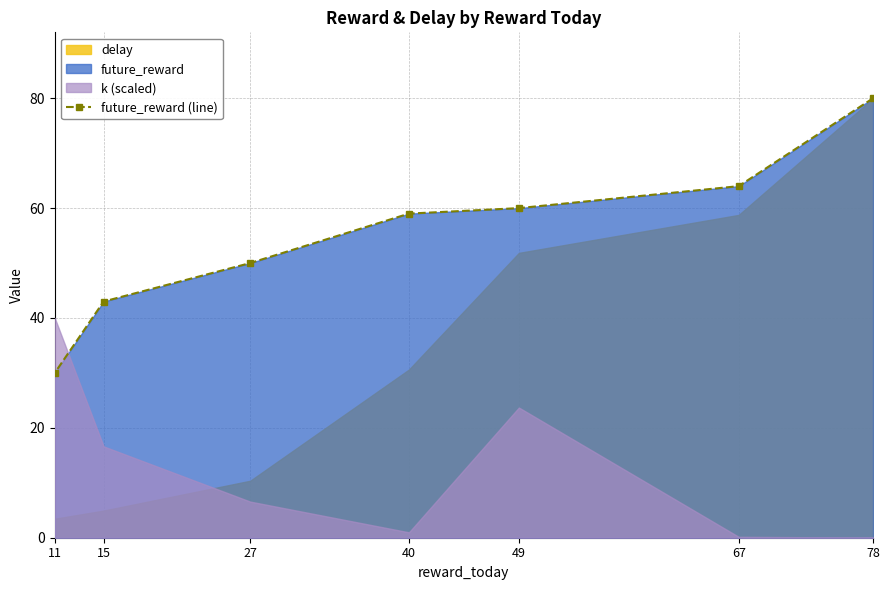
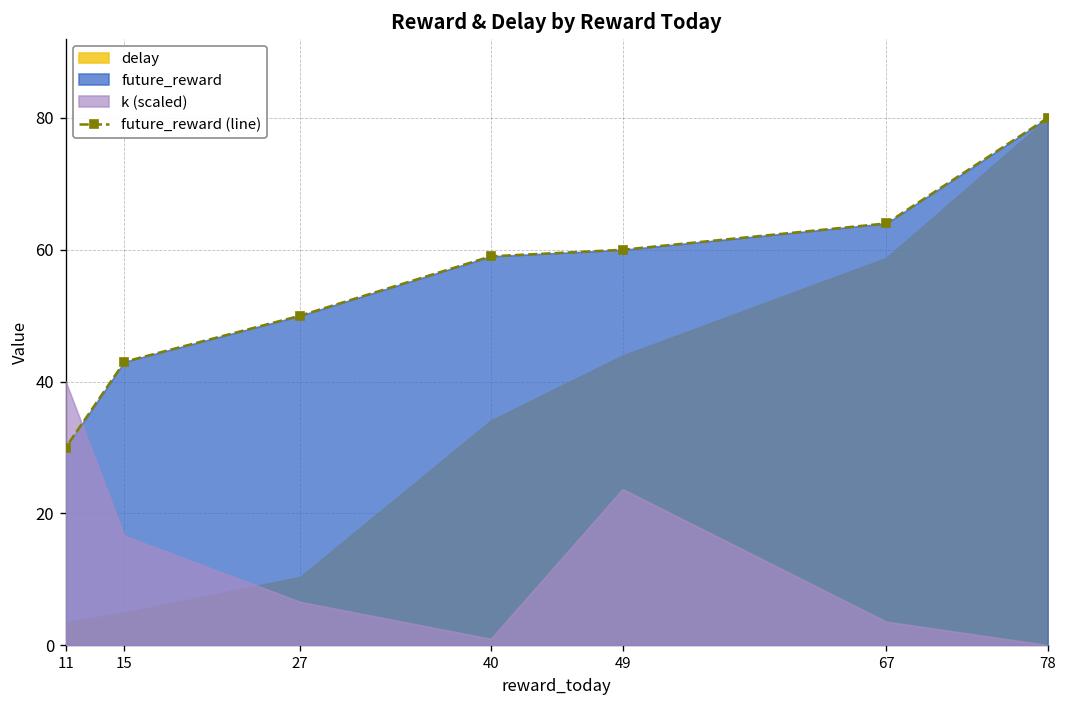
delay, 40: 31 -> 34
delay, 49: 52 -> 44
k (scaled), 67: 0 -> 4
